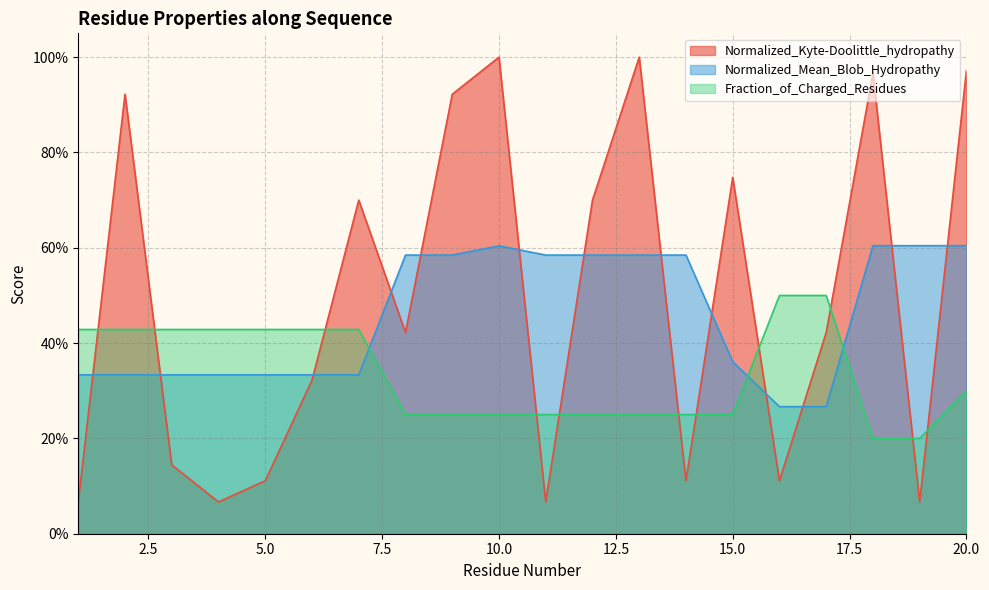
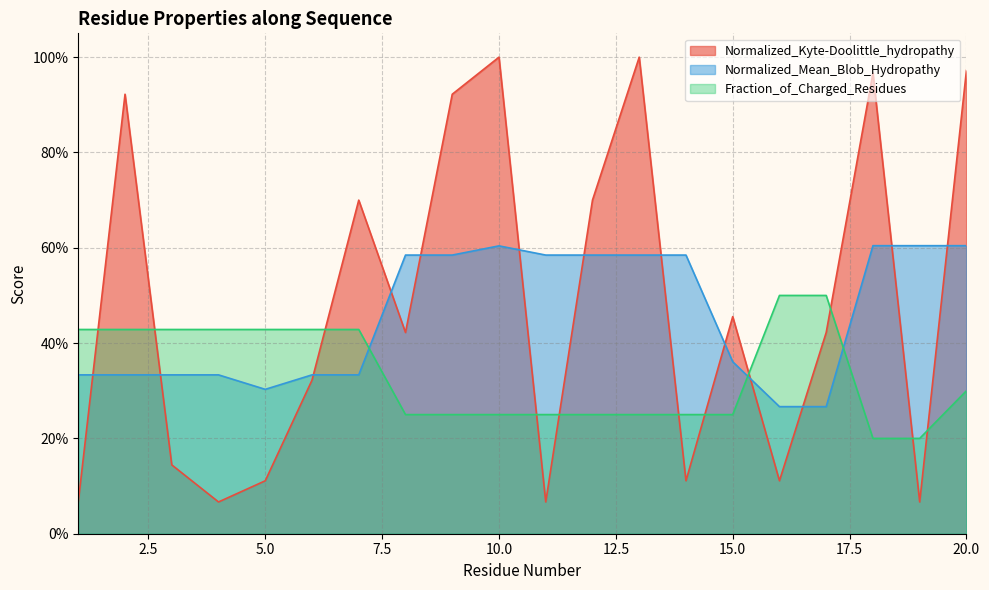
Normalized_Mean_Blob_Hydropathy, 5.0: 33% -> 30%
Normalized_Kyte-Doolittle_hydropathy, 15.0: 75% -> 46%
